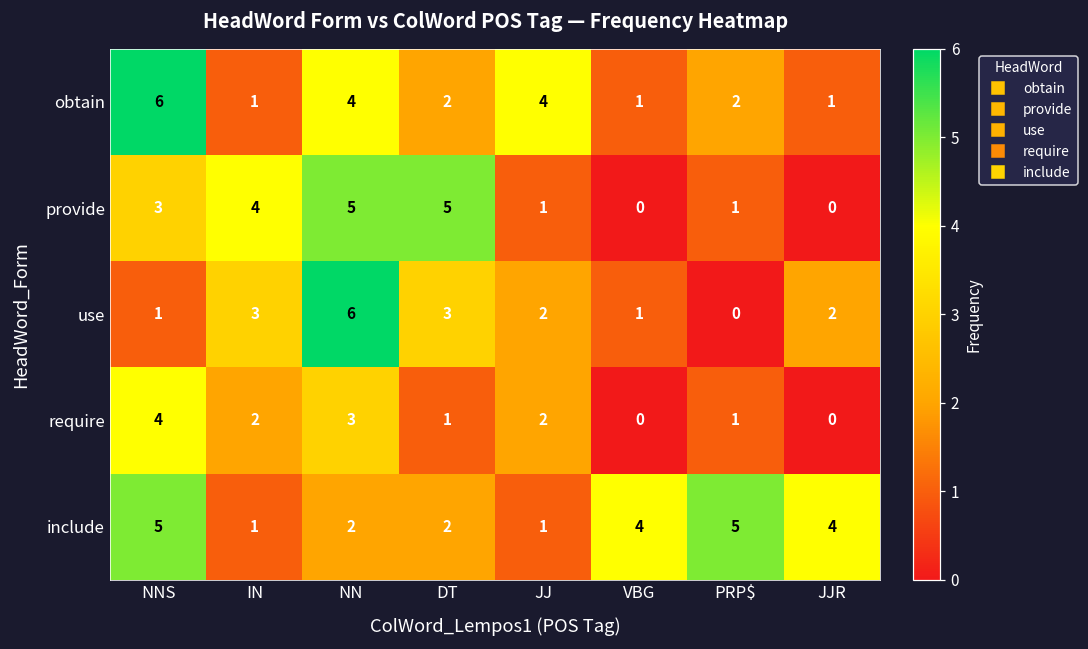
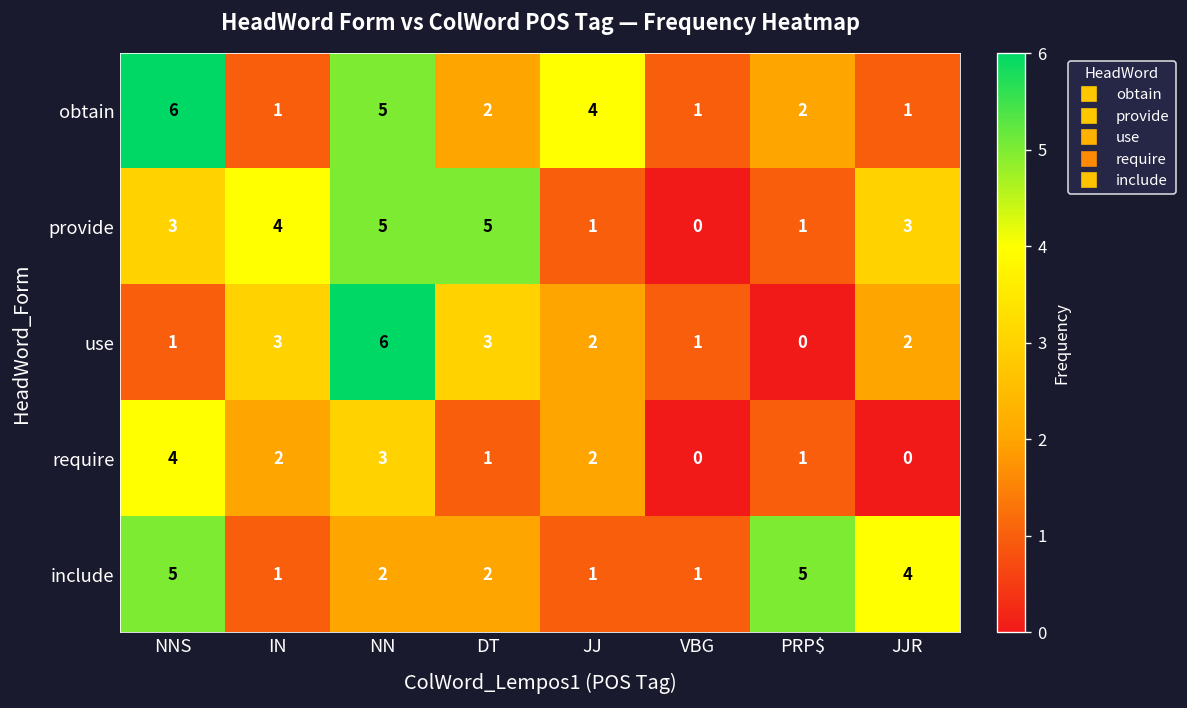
obtain, NN: 4 -> 5
provide, JJR: 0 -> 3
include, VBG: 4 -> 1
